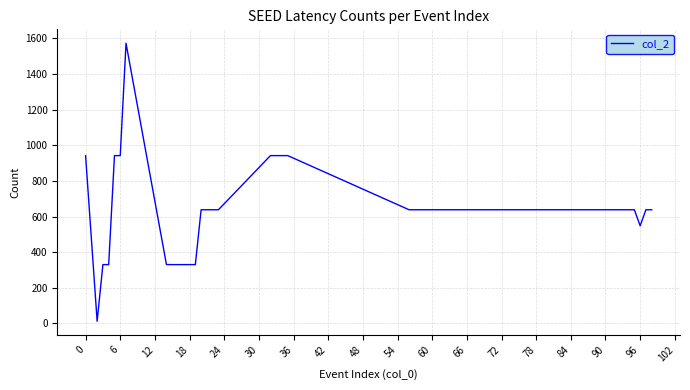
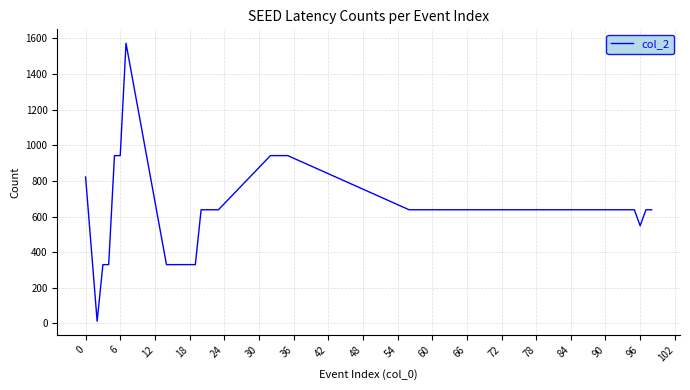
0: 940 -> 820
